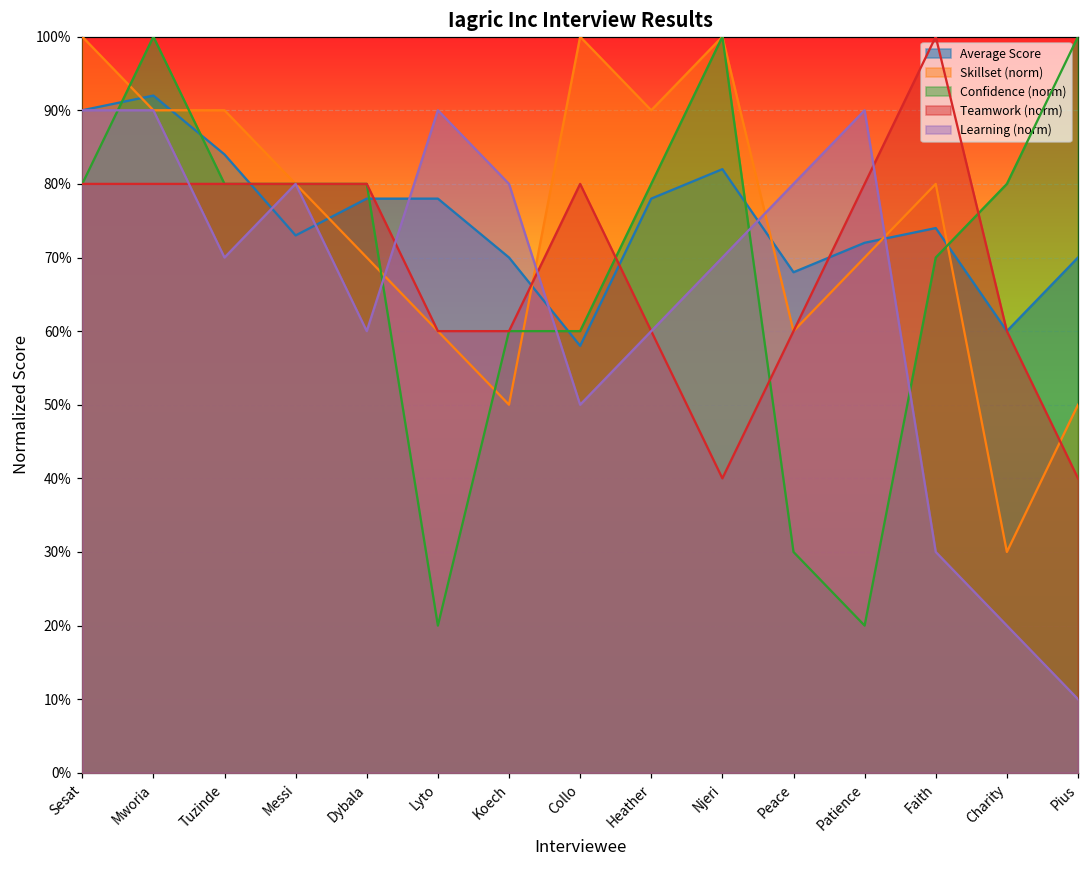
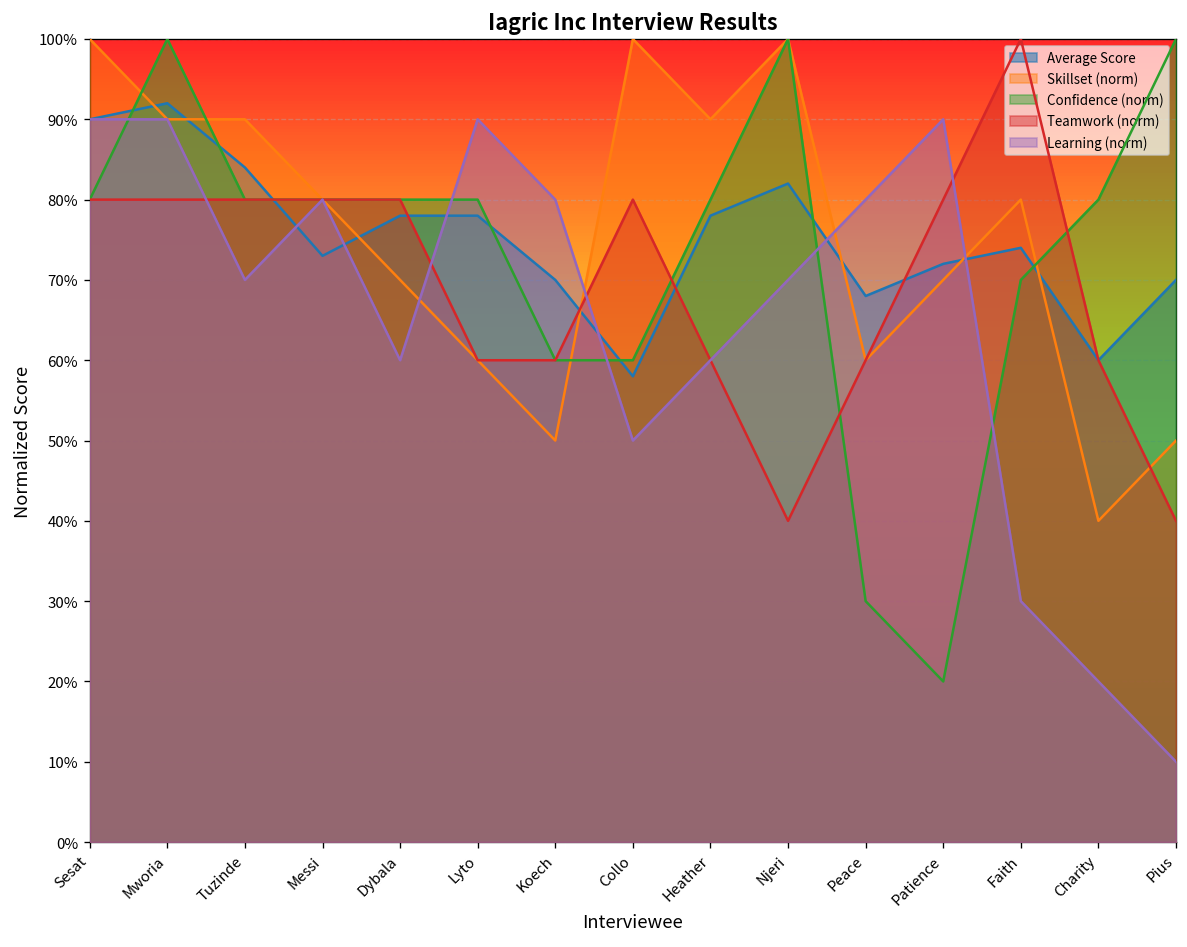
Confidence (norm), Lyto: 20% -> 80%
Skillset (norm), Charity: 30% -> 40%
